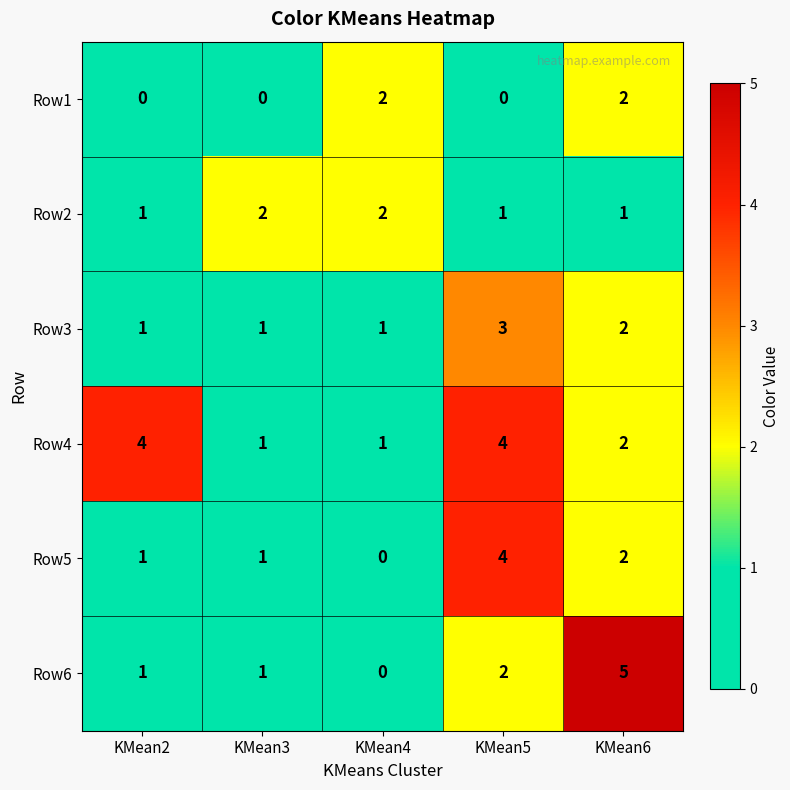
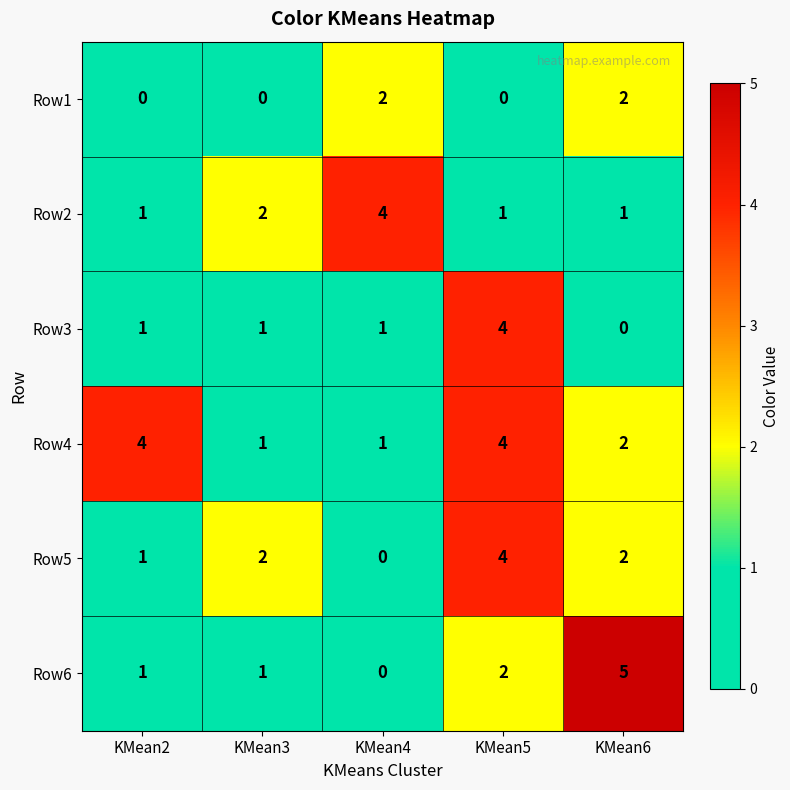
Row2, KMean4: 2 -> 4
Row3, KMean5: 3 -> 4
Row3, KMean6: 2 -> 0
Row5, KMean3: 1 -> 2
